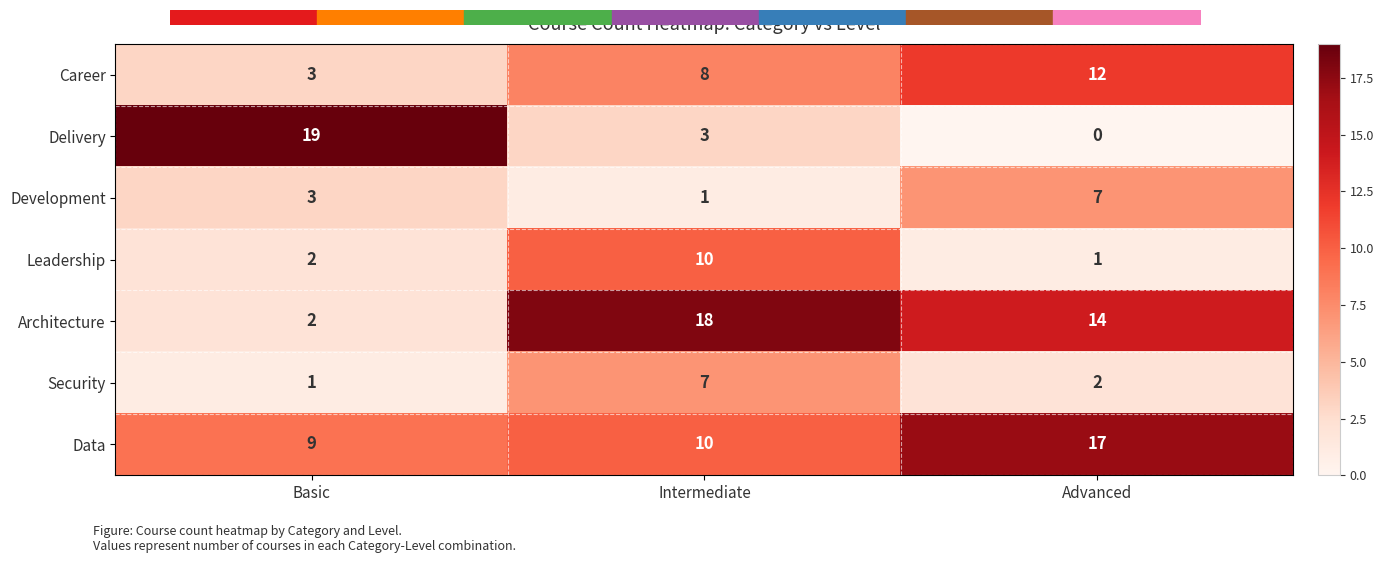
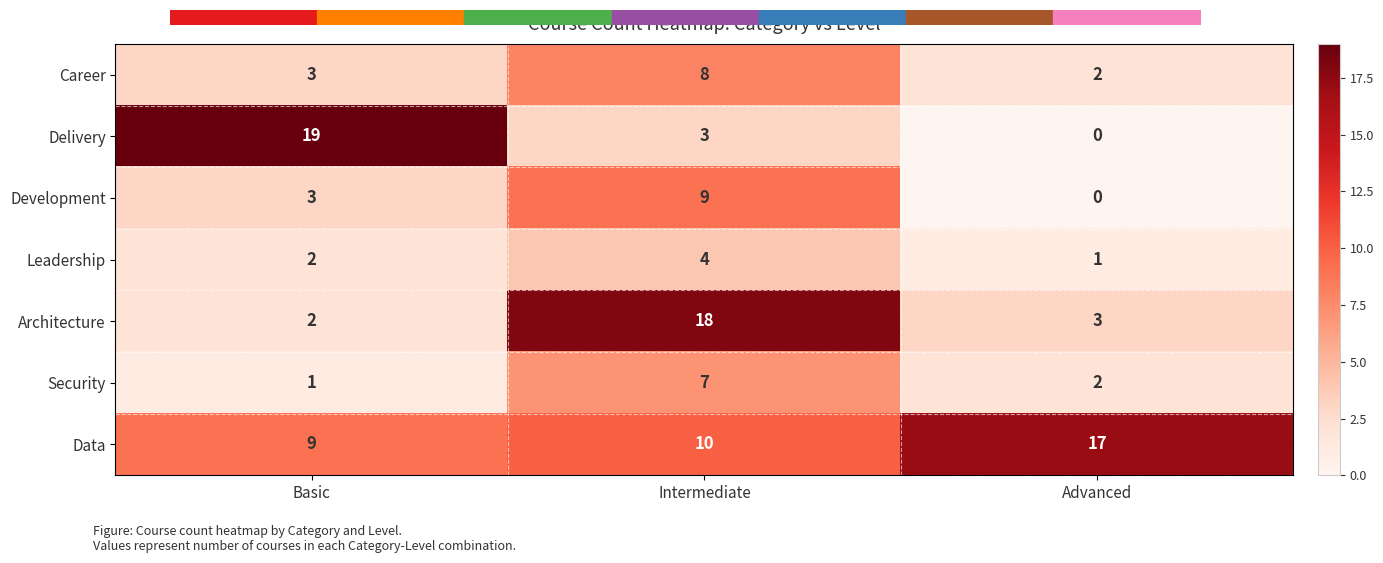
Career, Advanced: 12 -> 2
Development, Intermediate: 1 -> 9
Development, Advanced: 7 -> 0
Leadership, Intermediate: 10 -> 4
Architecture, Advanced: 14 -> 3
